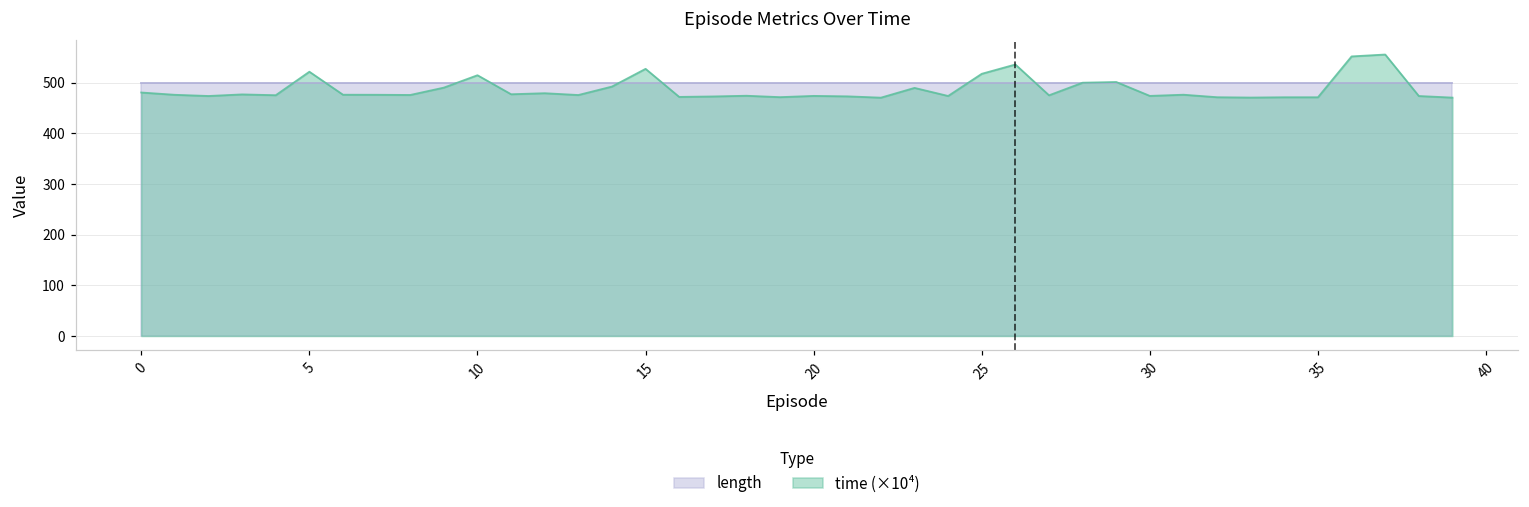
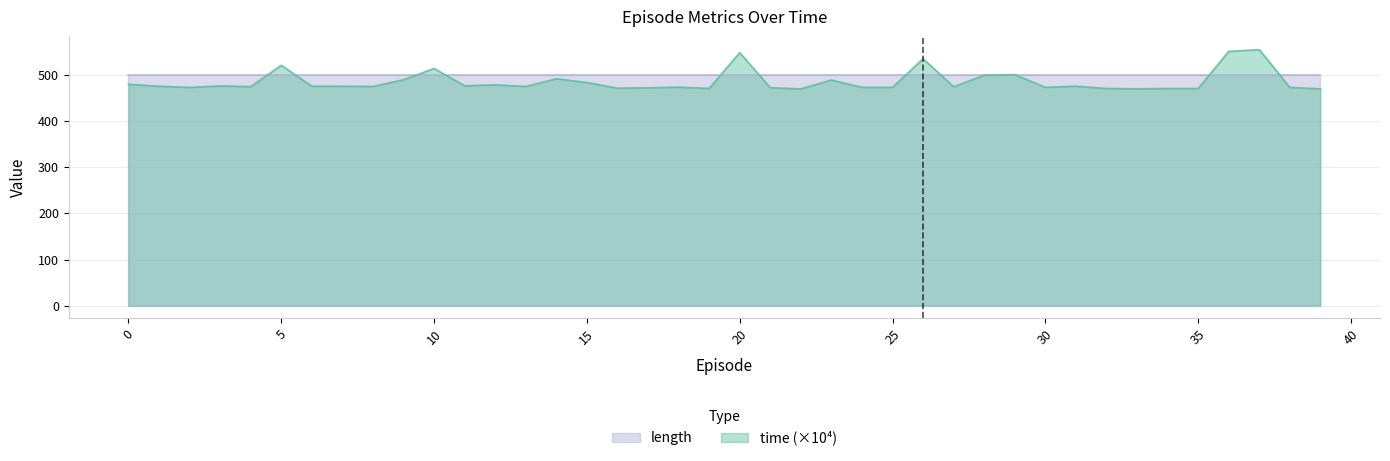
time (×10⁴), 15: 530 -> 480
time (×10⁴), 20: 470 -> 550
time (×10⁴), 25: 520 -> 470
